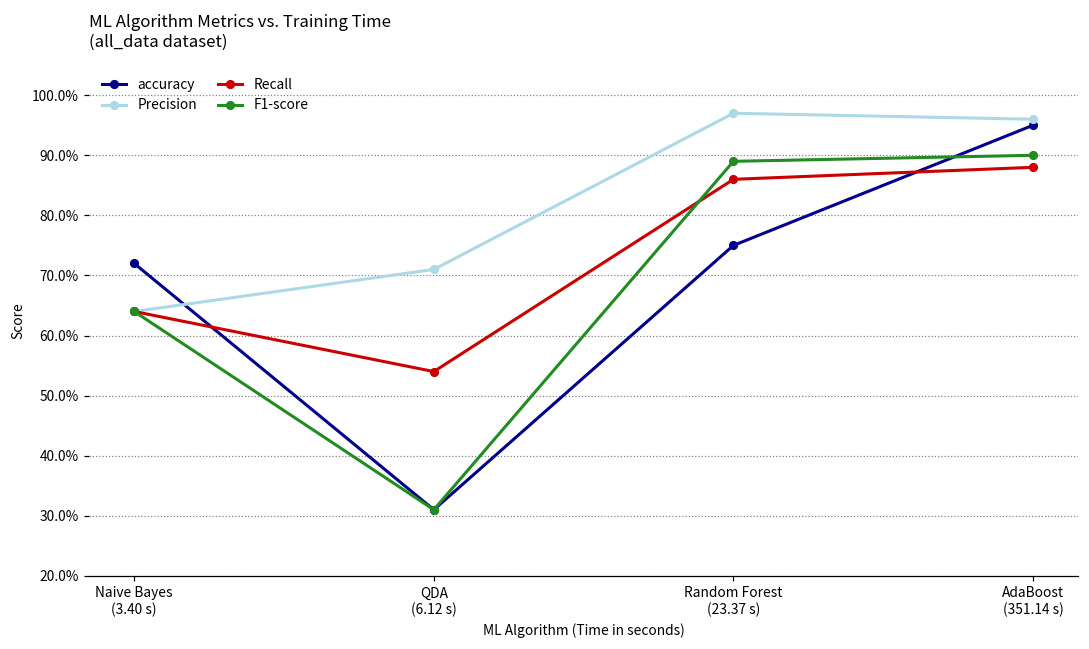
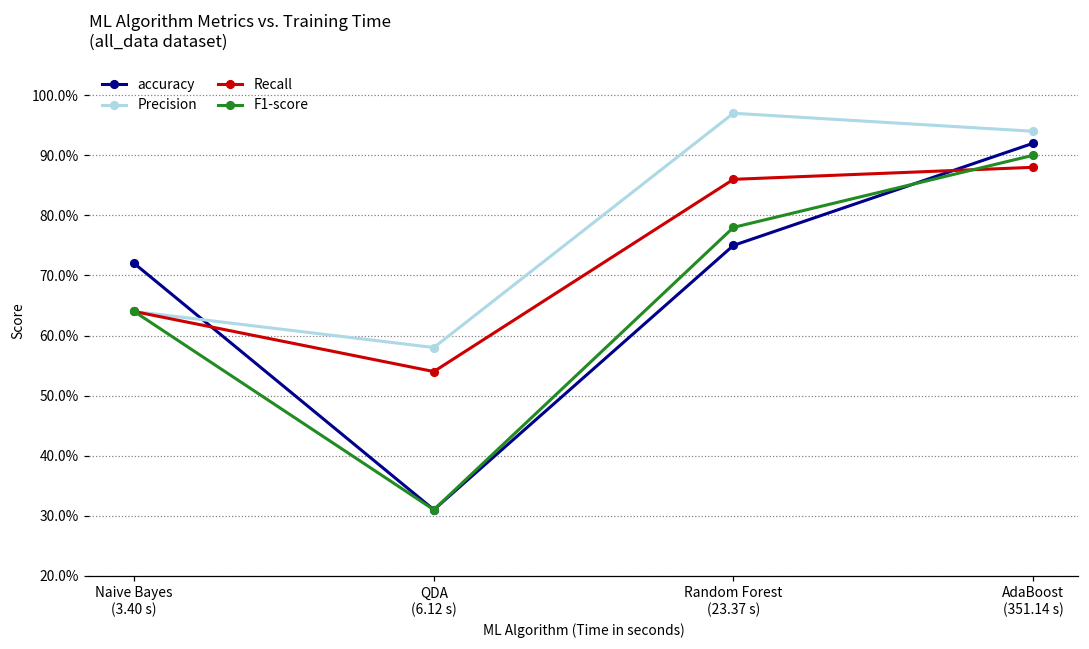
Precision, QDA (6.12 s): 71% -> 58%
F1-score, Random Forest (23.37 s): 89% -> 78%
accuracy, AdaBoost (351.14 s): 95% -> 92%
Precision, AdaBoost (351.14 s): 96% -> 94%
